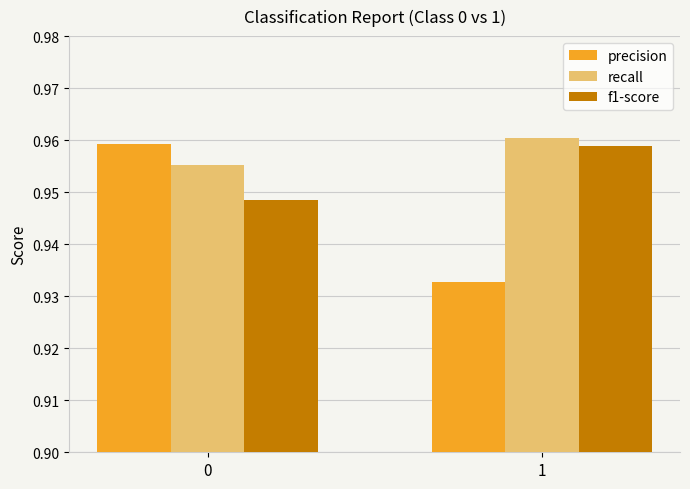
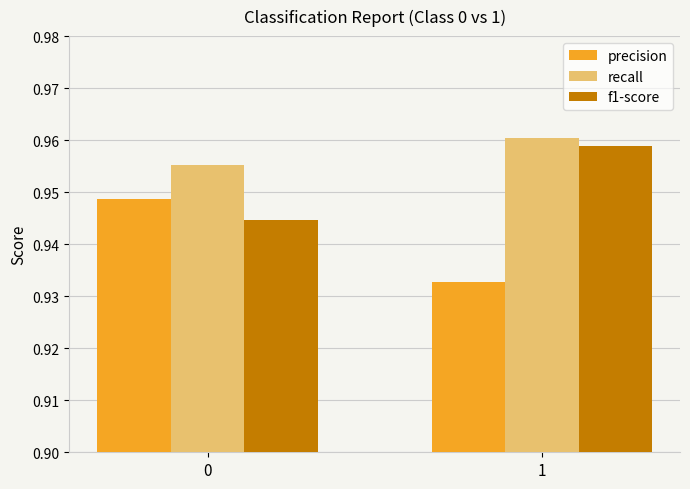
precision, 0: 0.959 -> 0.949
f1-score, 0: 0.949 -> 0.945
